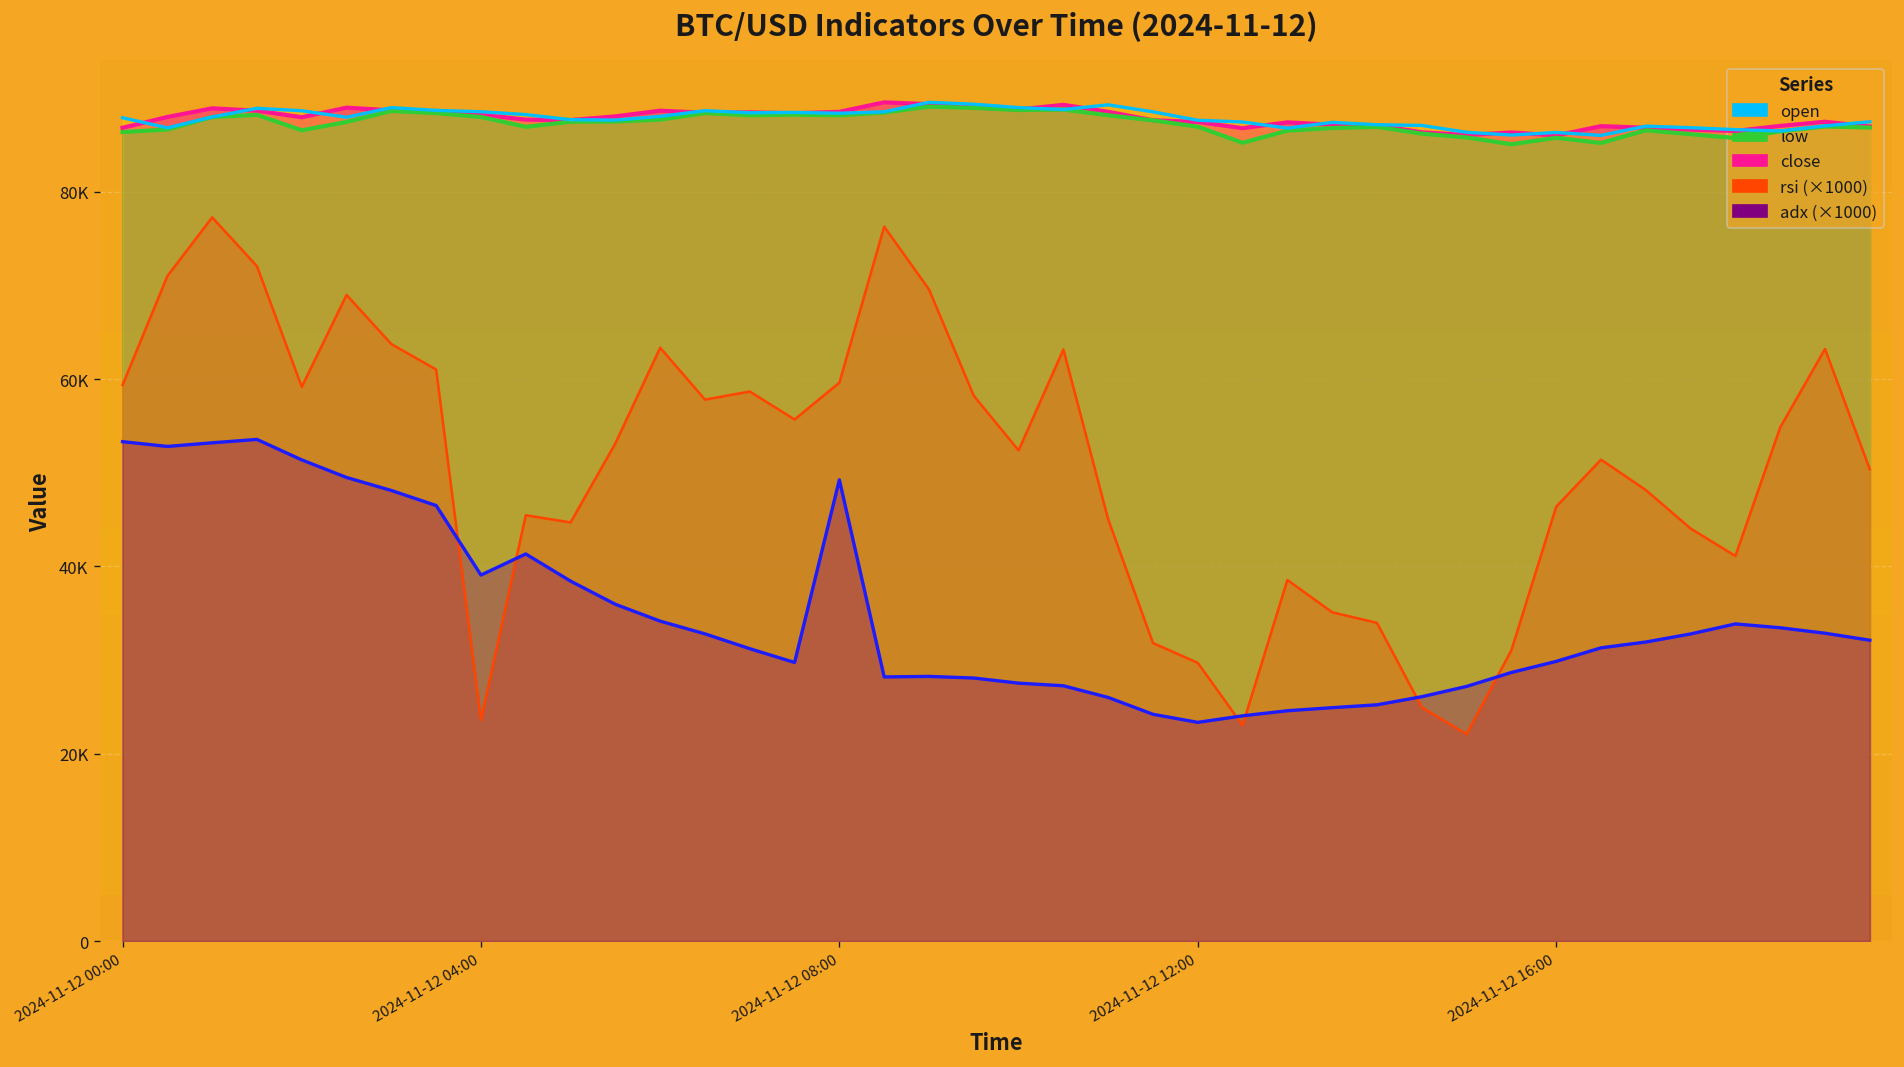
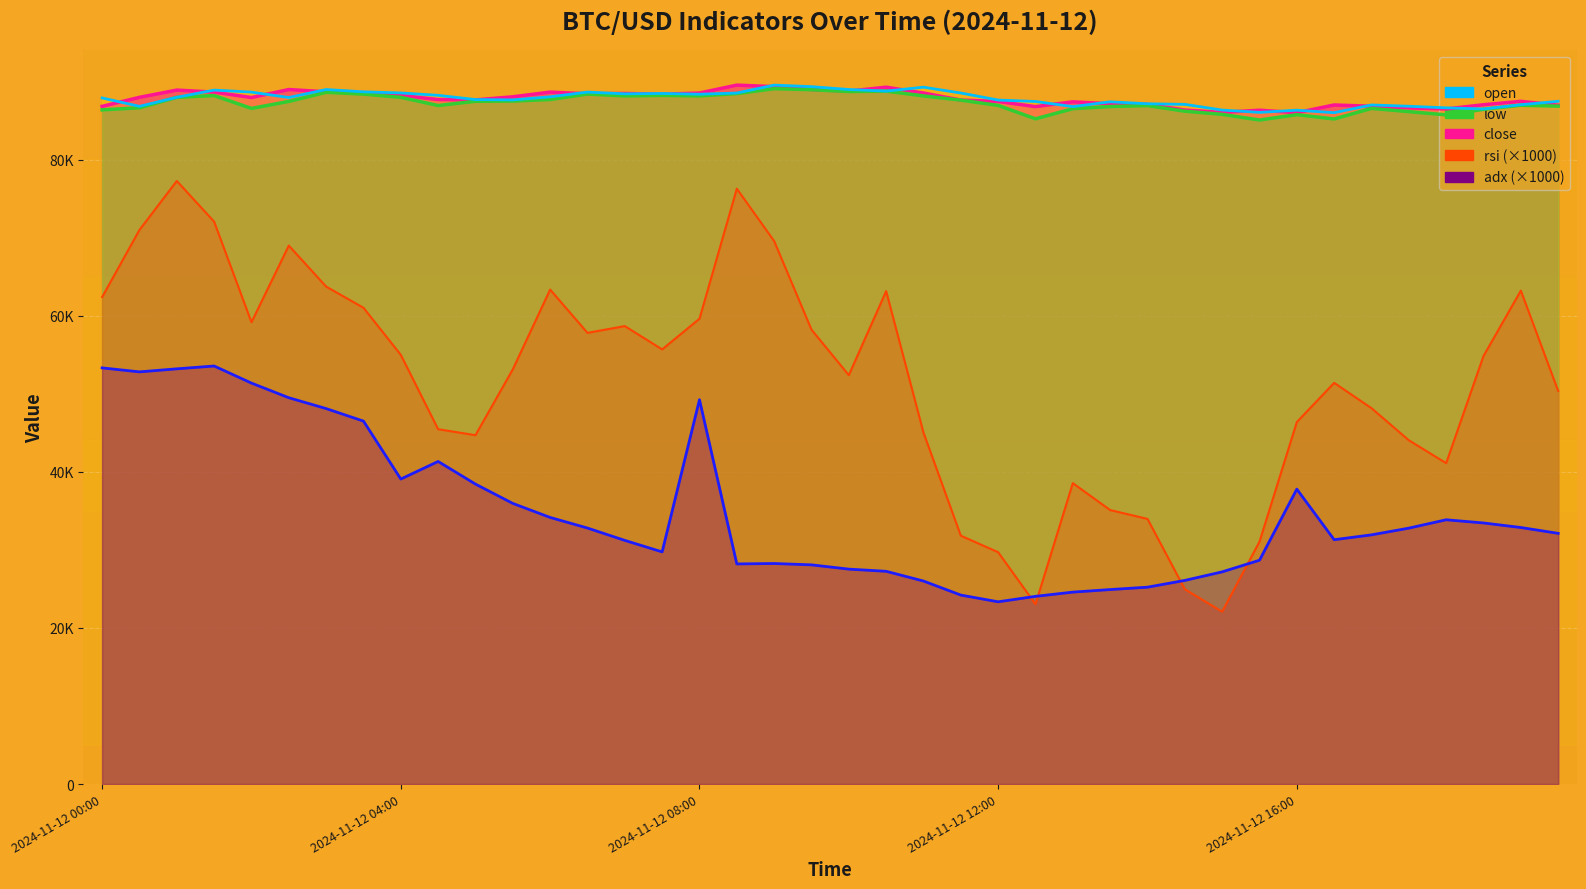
rsi (×1000), 2024-11-12 00:00: 59000 -> 62000
rsi (×1000), 2024-11-12 04:00: 24000 -> 55000
adx (×1000), 2024-11-12 16:00: 30000 -> 38000
